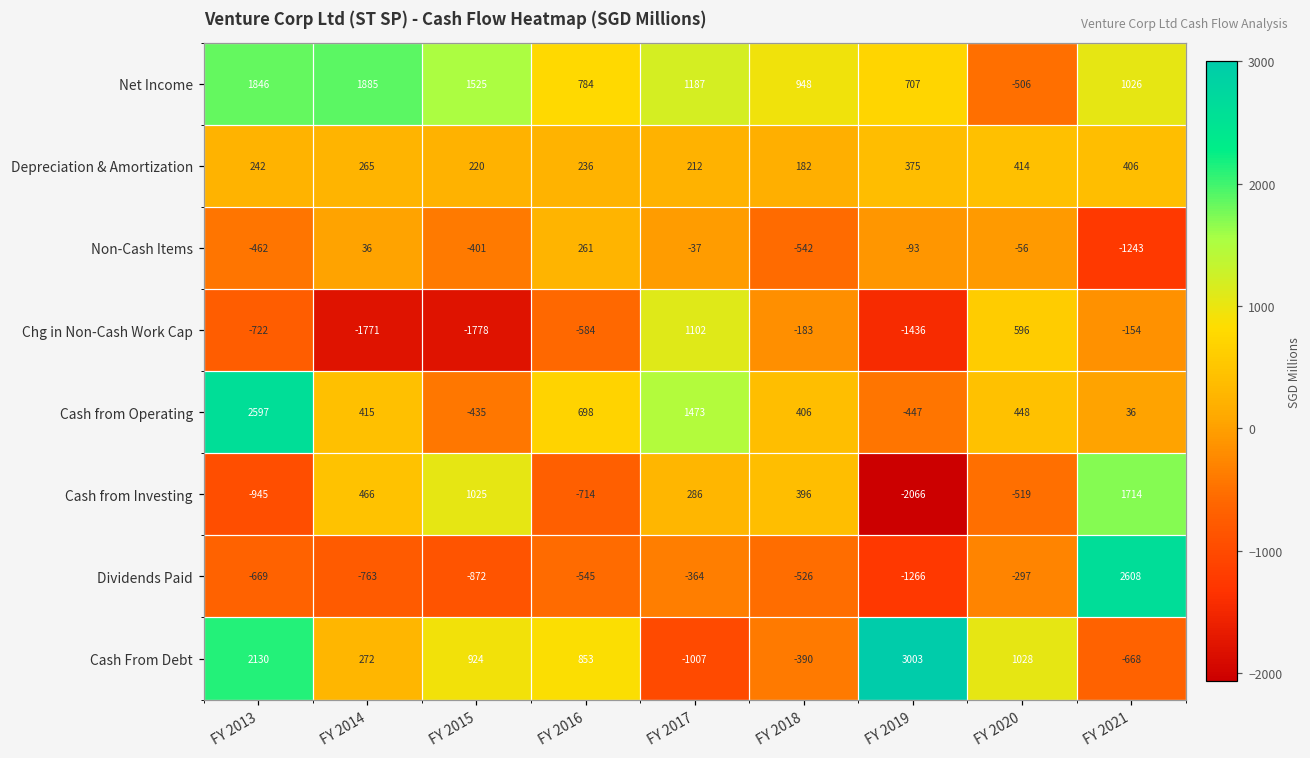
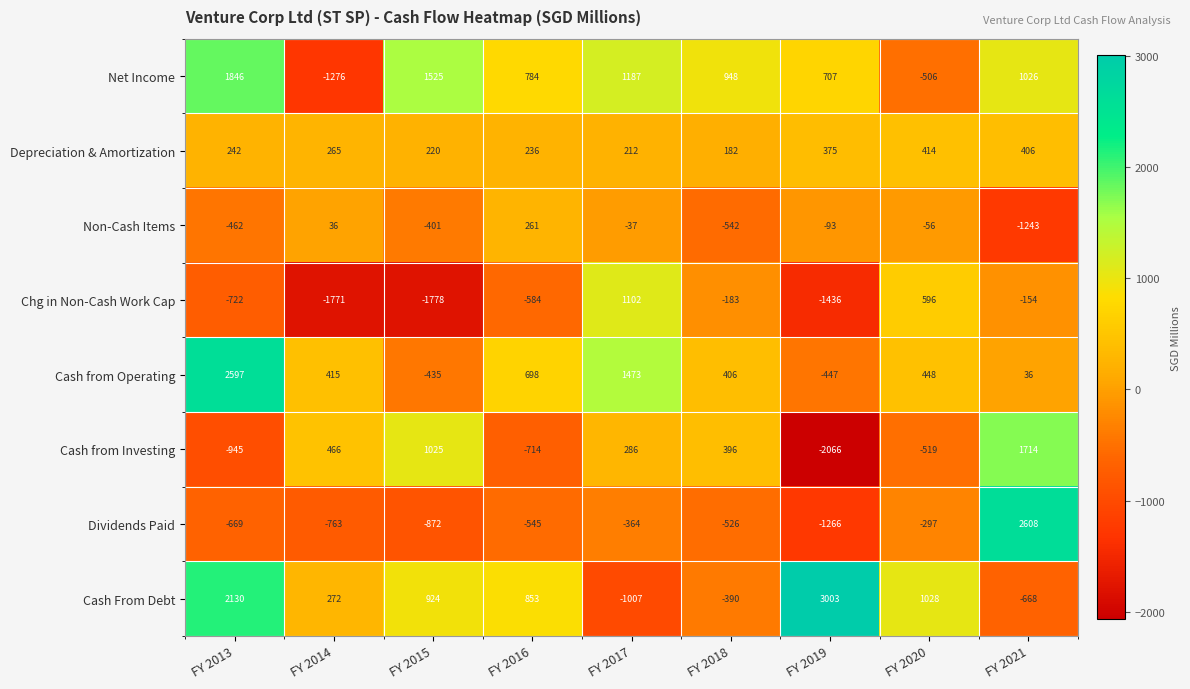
Net Income, FY 2014: 1885 -> -1276
